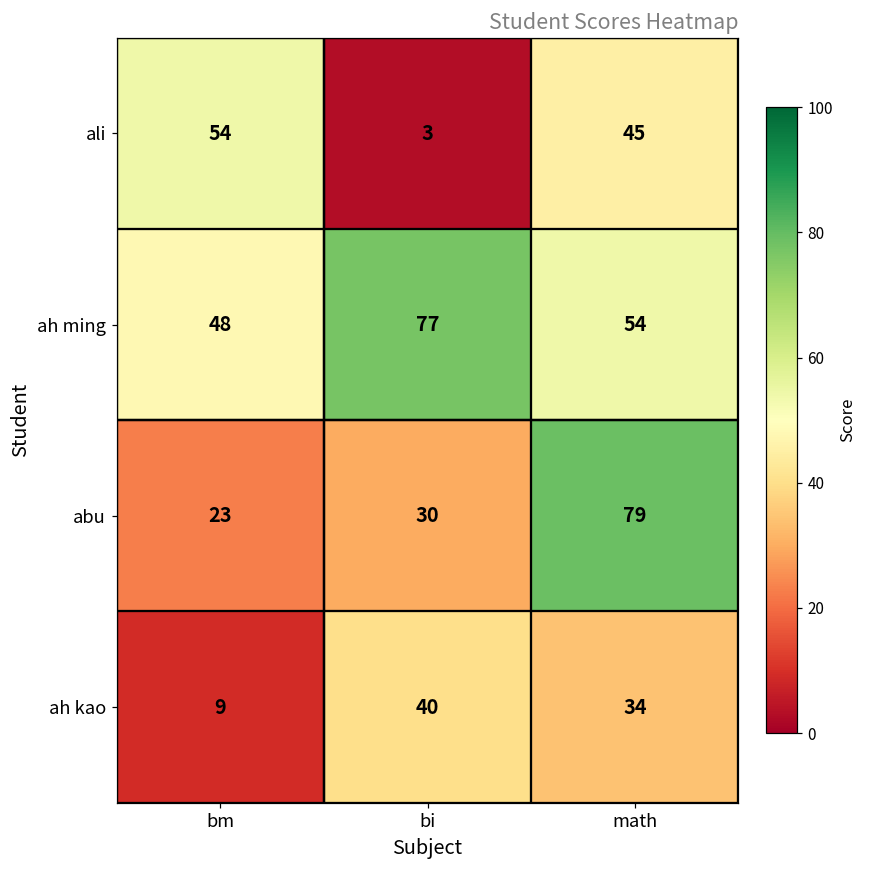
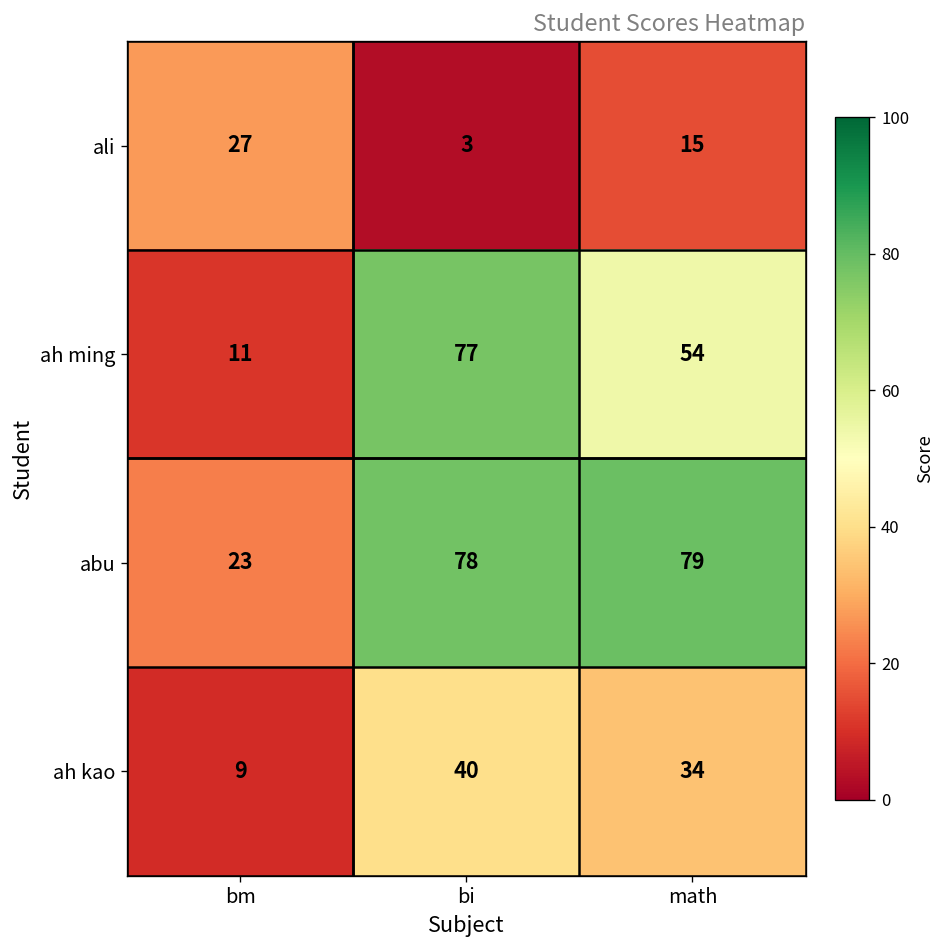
ali, bm: 54 -> 27
ali, math: 45 -> 15
ah ming, bm: 48 -> 11
abu, bi: 30 -> 78
